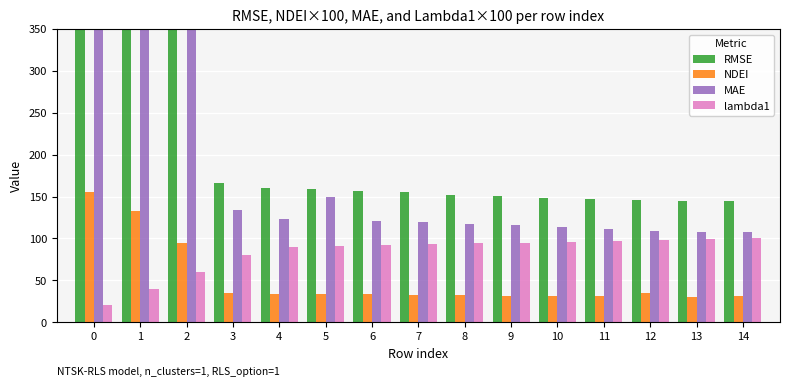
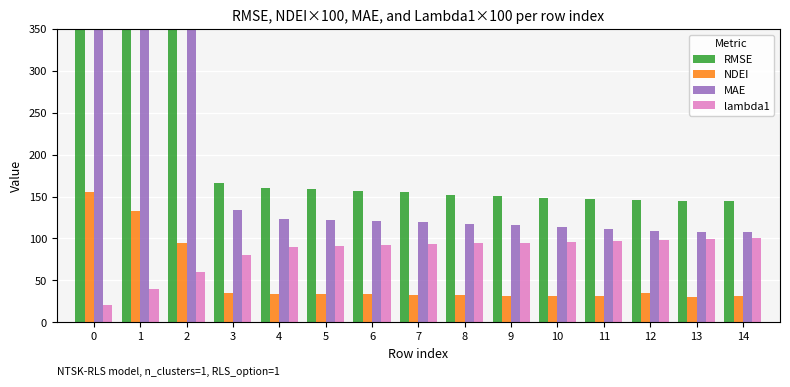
MAE, 5: 150 -> 120
